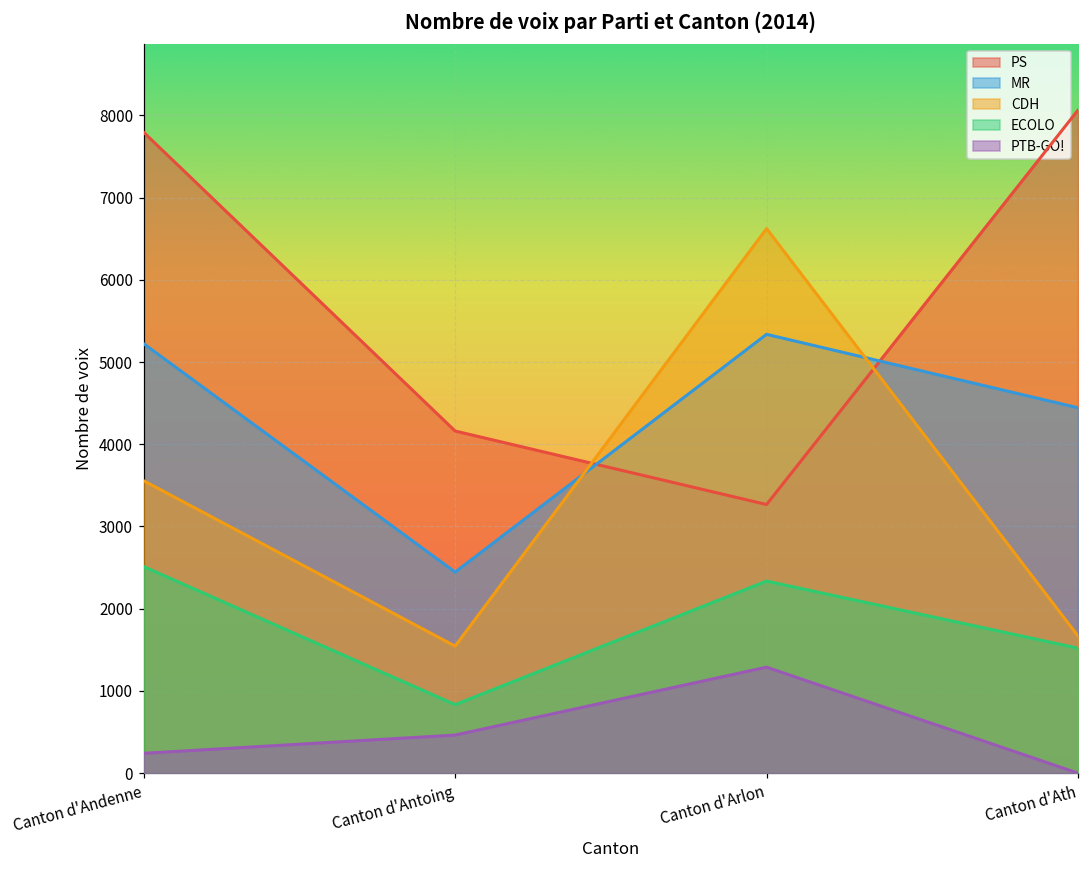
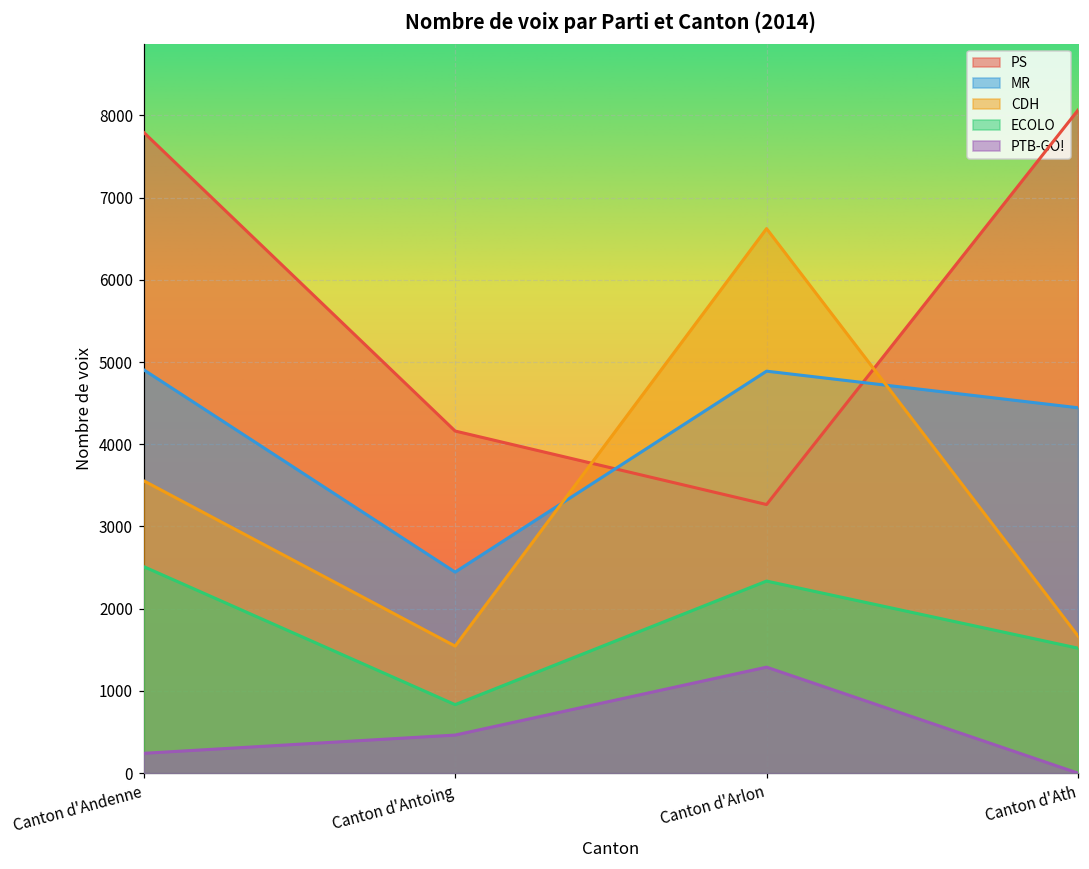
MR, Canton d'Andenne: 5200 -> 4900
MR, Canton d'Arlon: 5300 -> 4900
